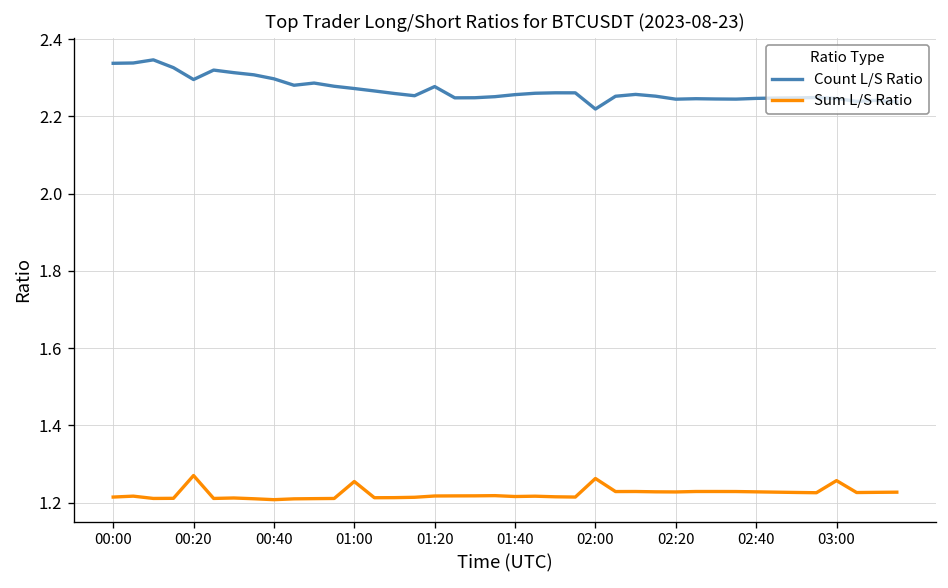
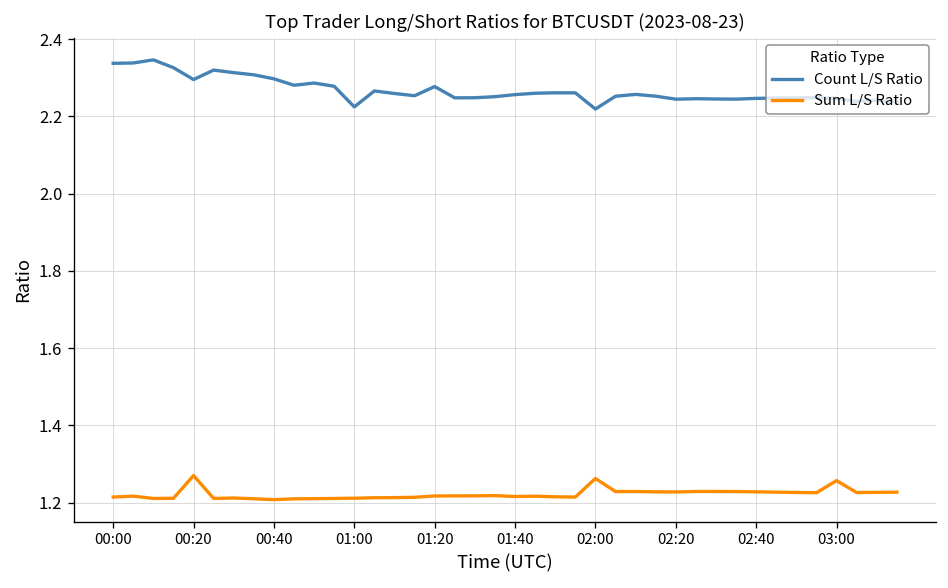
Count L/S Ratio, 01:00: 2.27 -> 2.22
Sum L/S Ratio, 01:00: 1.25 -> 1.21
